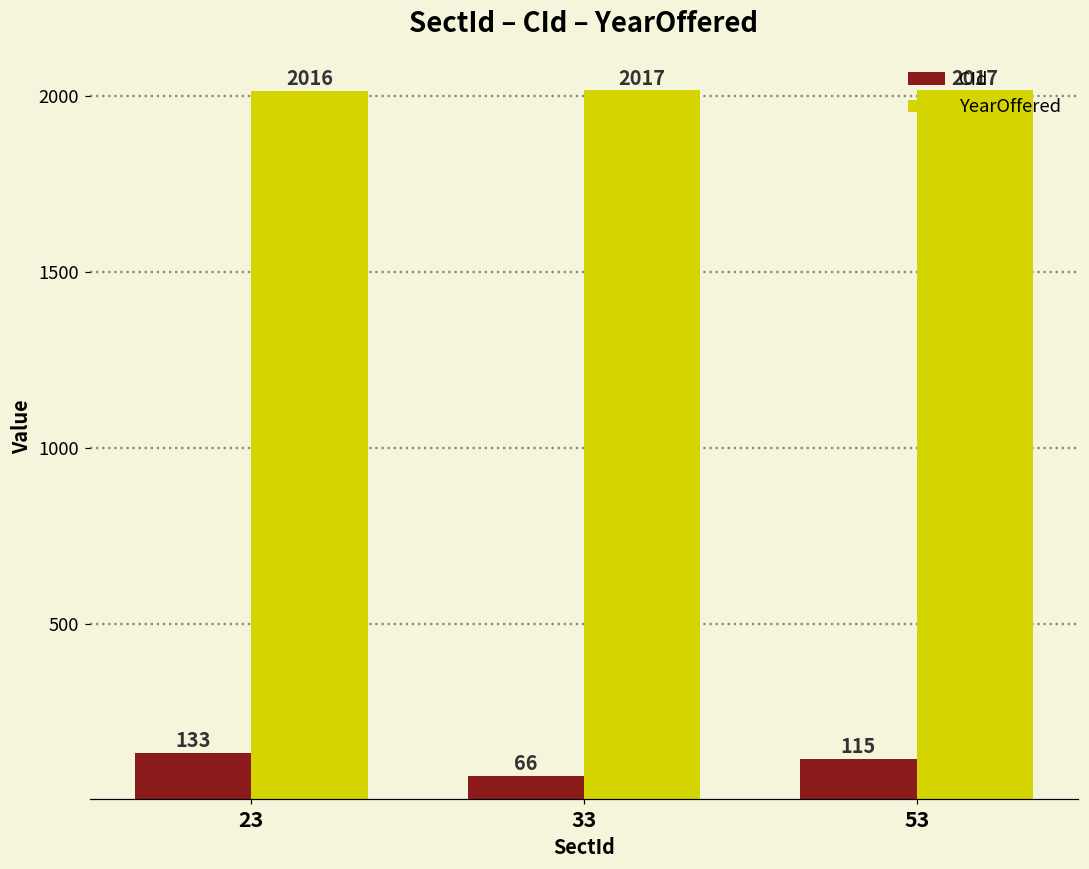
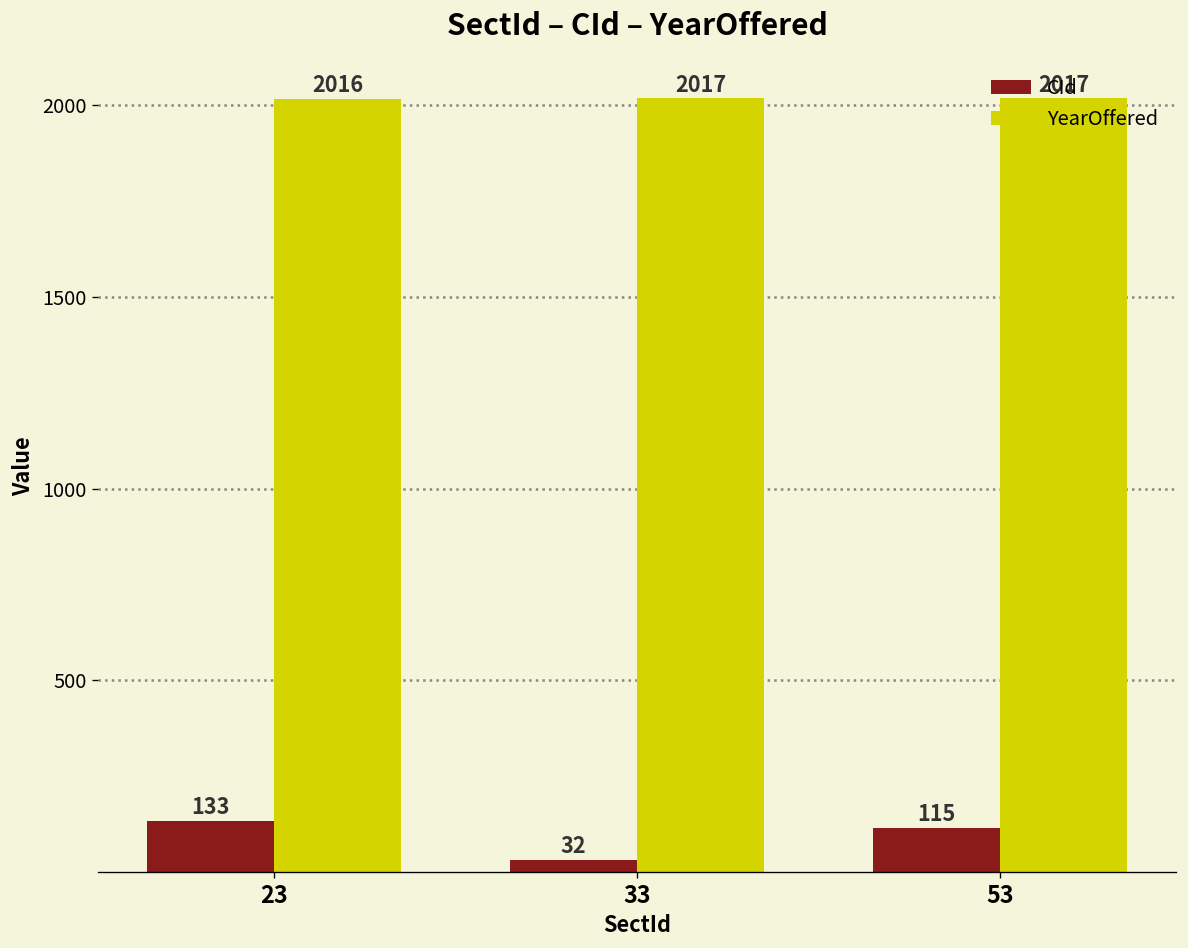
CId, 33: 66 -> 32
